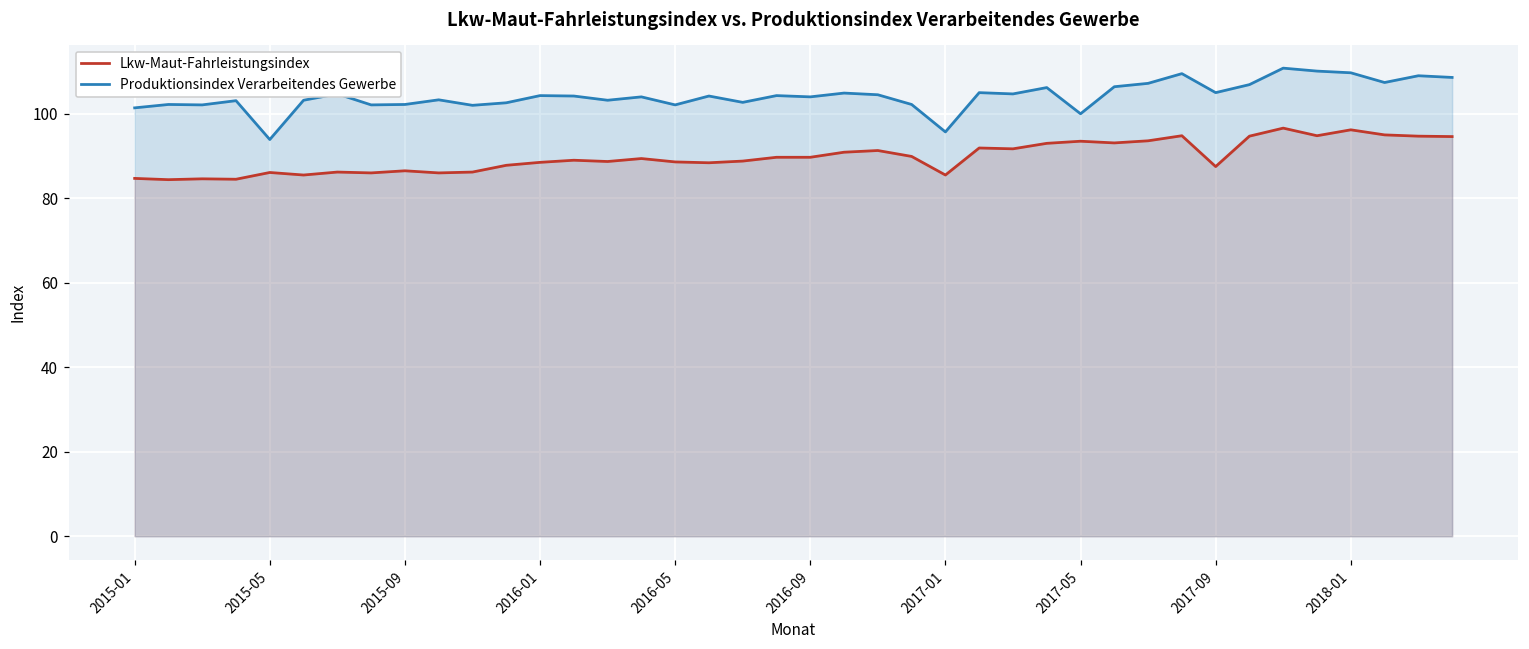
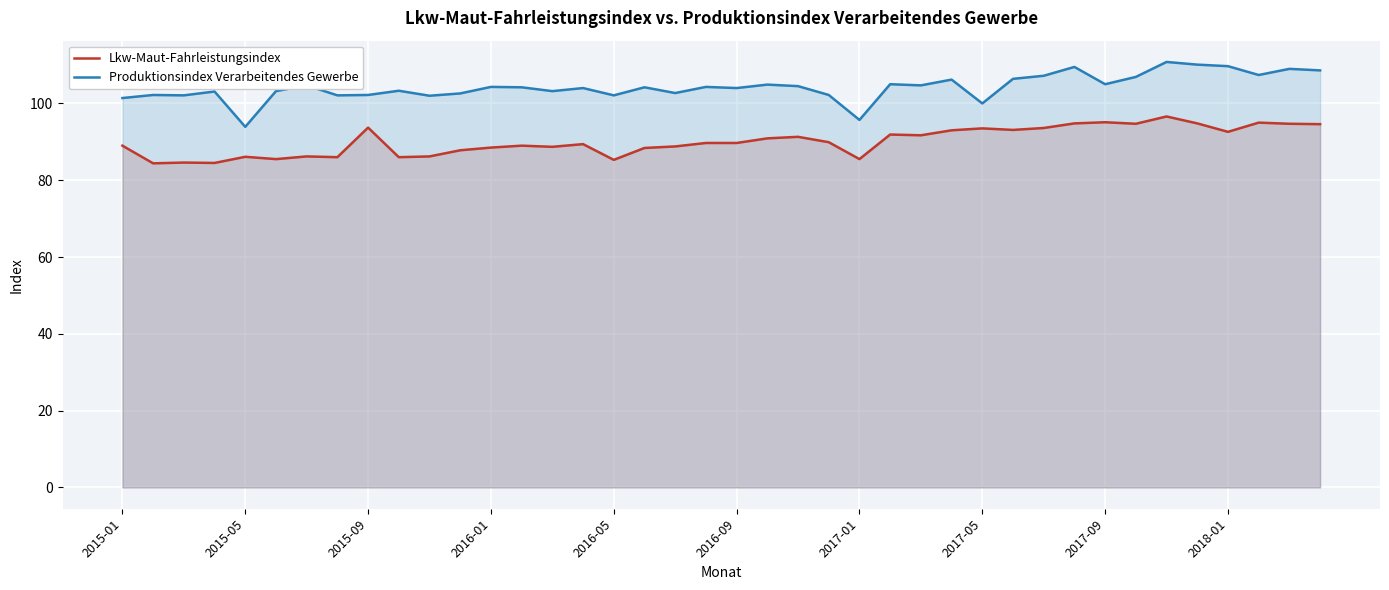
Lkw-Maut-Fahrleistungsindex, 2015-01: 85 -> 89
Lkw-Maut-Fahrleistungsindex, 2015-09: 87 -> 94
Lkw-Maut-Fahrleistungsindex, 2016-05: 89 -> 85
Lkw-Maut-Fahrleistungsindex, 2017-09: 88 -> 95
Lkw-Maut-Fahrleistungsindex, 2018-01: 96 -> 93
